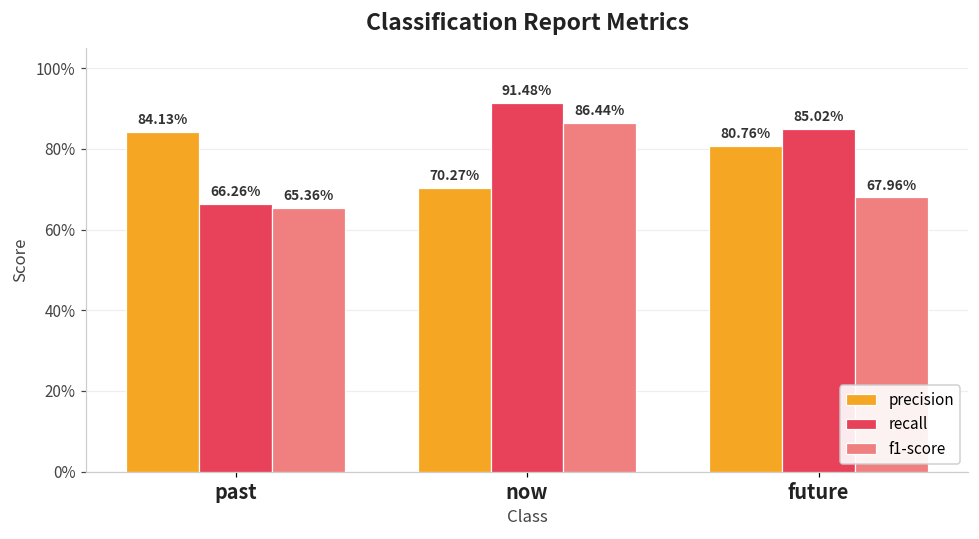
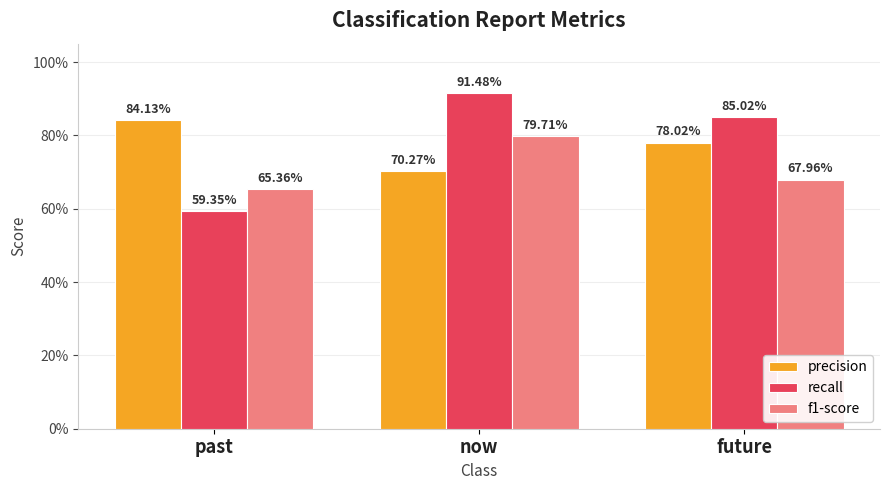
recall, past: 66.26% -> 59.35%
f1-score, now: 86.44% -> 79.71%
precision, future: 80.76% -> 78.02%
